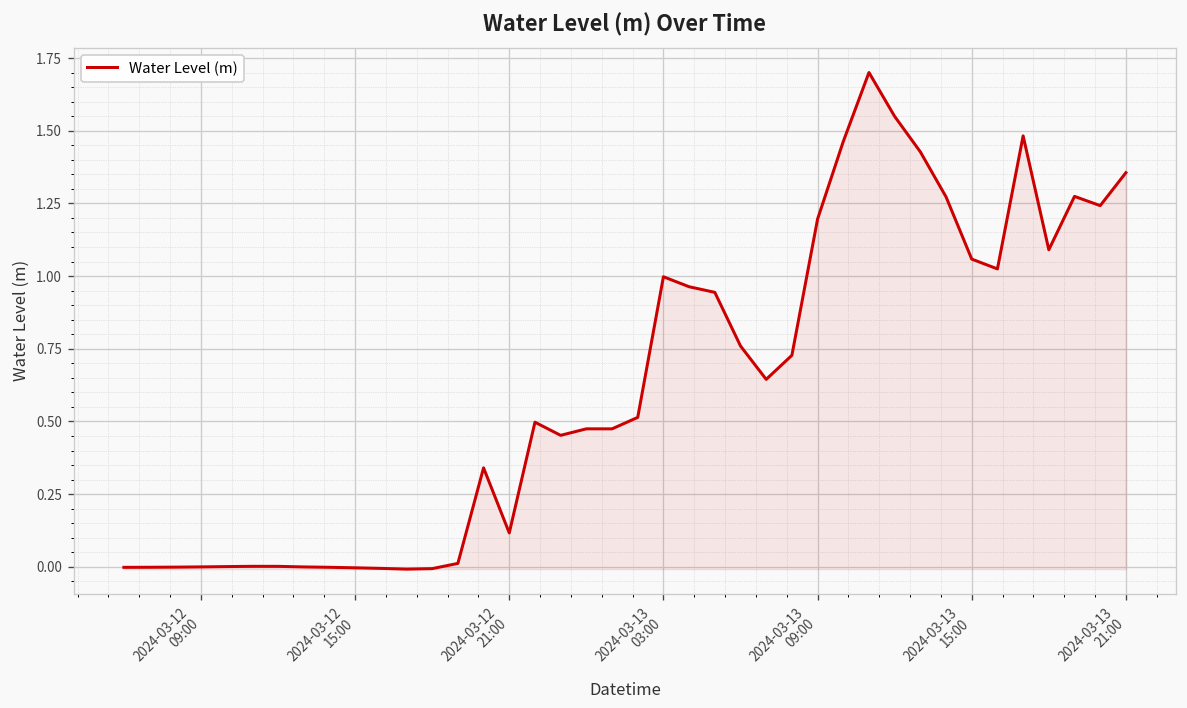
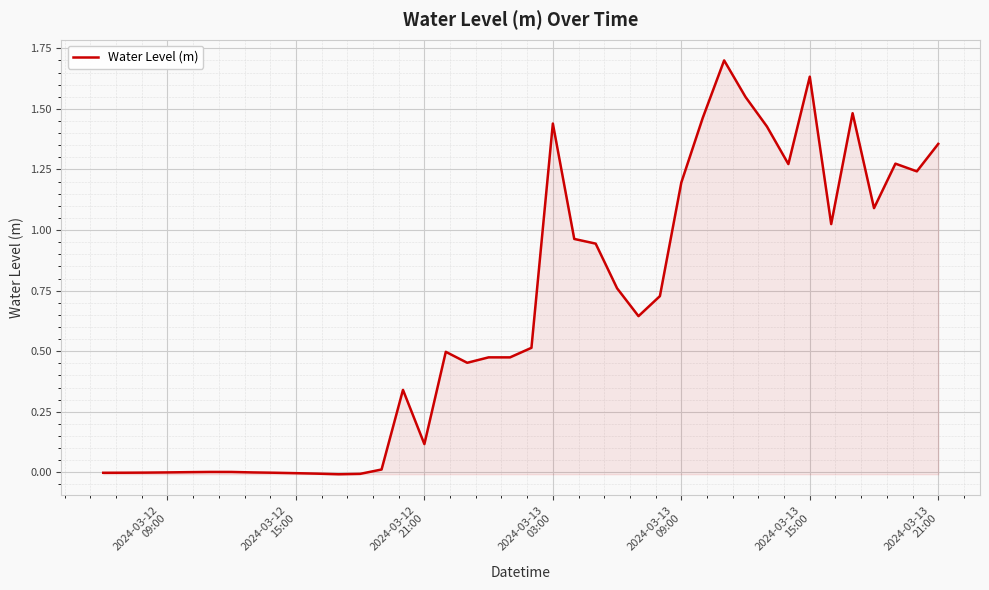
2024-03-13 03:00: 1.00 -> 1.44
2024-03-13 15:00: 1.06 -> 1.63
